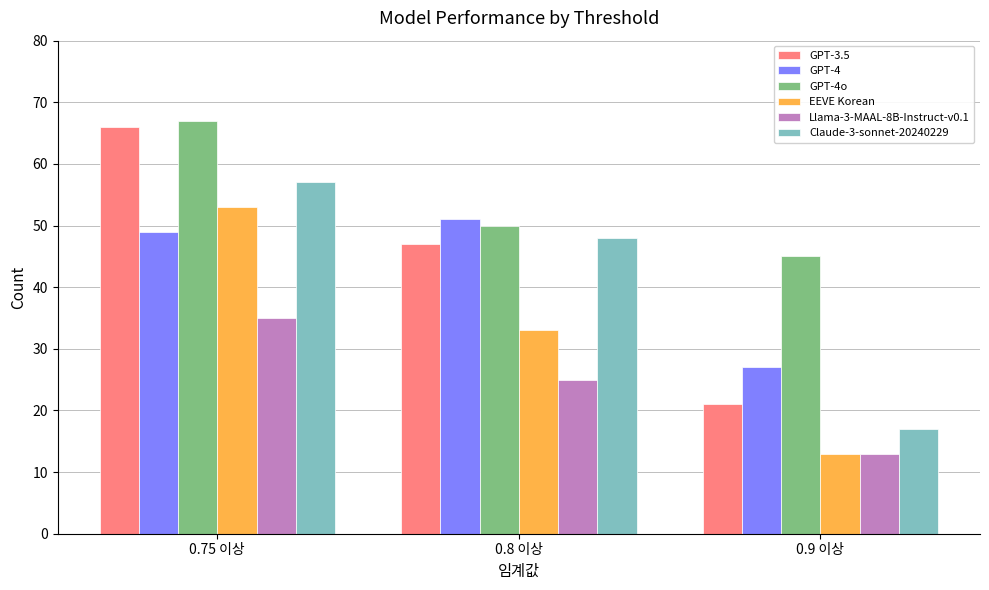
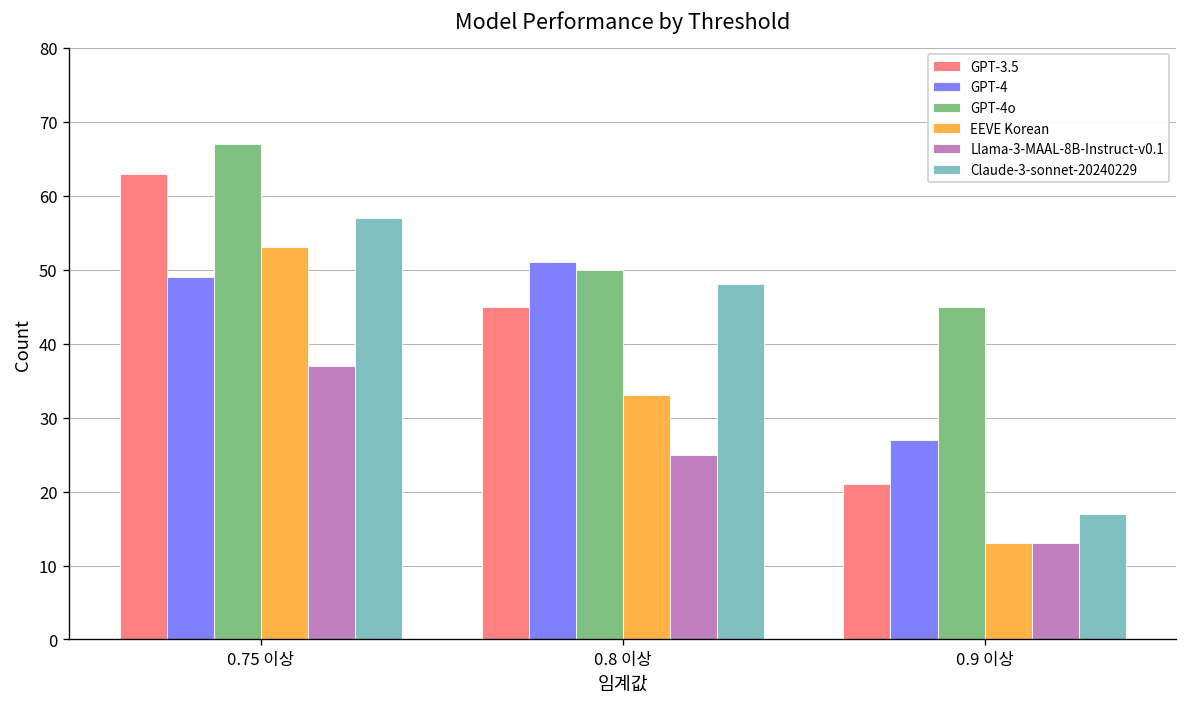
GPT-3.5, 0.75 이상: 66 -> 63
Llama-3-MAAL-8B-Instruct-v0.1, 0.75 이상: 35 -> 37
GPT-3.5, 0.8 이상: 47 -> 45
